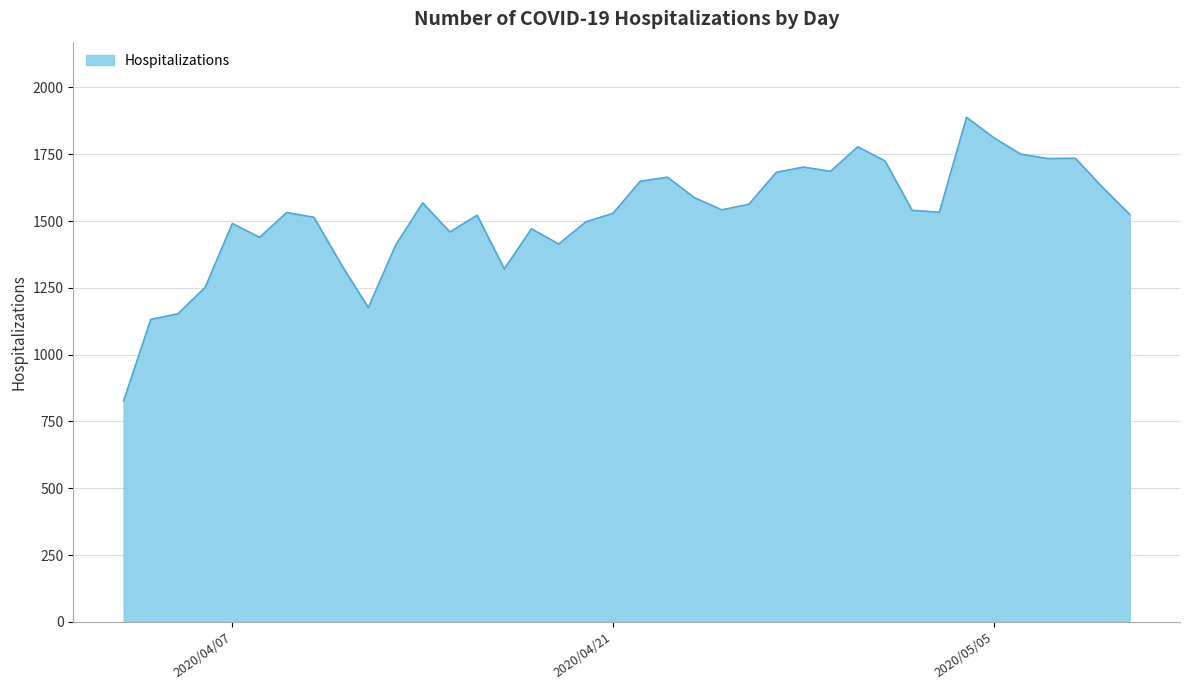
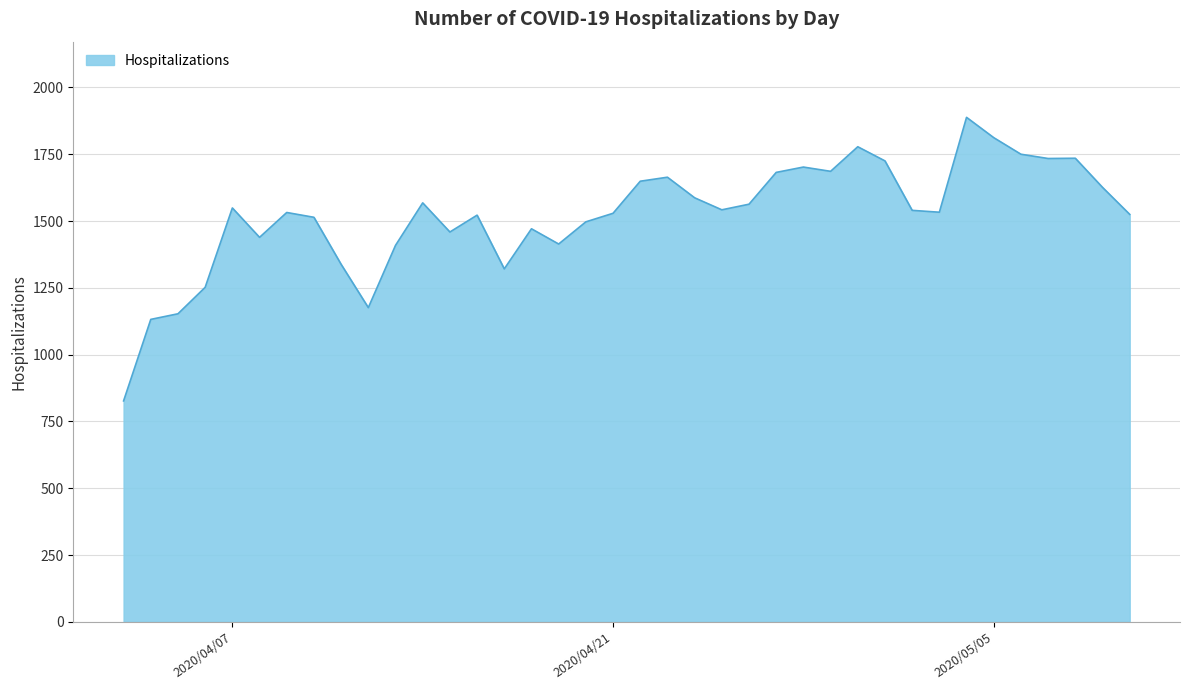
2020/04/07: 1490 -> 1550
